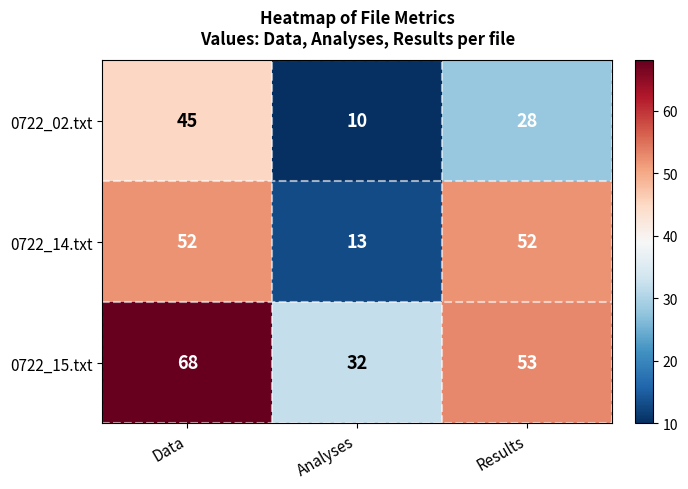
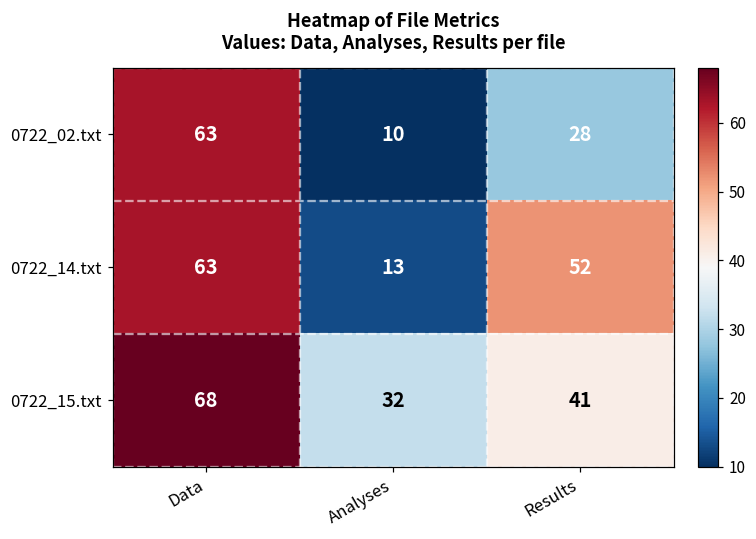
0722_02.txt, Data: 45 -> 63
0722_14.txt, Data: 52 -> 63
0722_15.txt, Results: 53 -> 41
